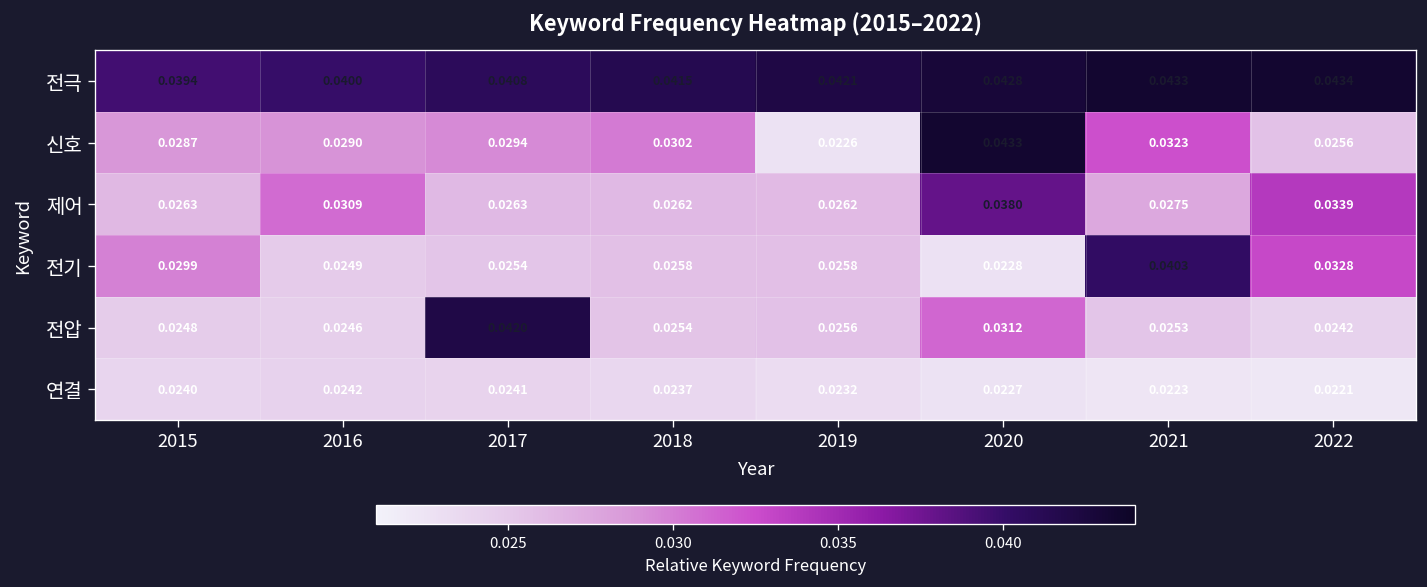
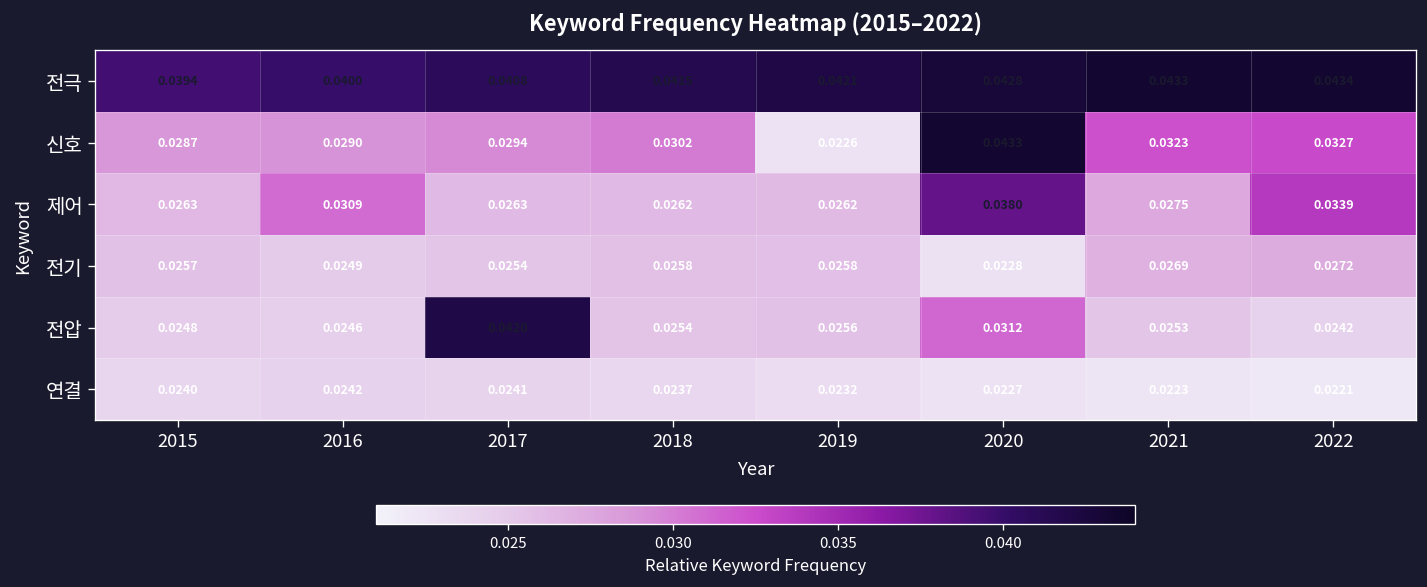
신호, 2022: 0.0256 -> 0.0327
전기, 2015: 0.0299 -> 0.0257
전기, 2021: 0.0403 -> 0.0269
전기, 2022: 0.0328 -> 0.0272
